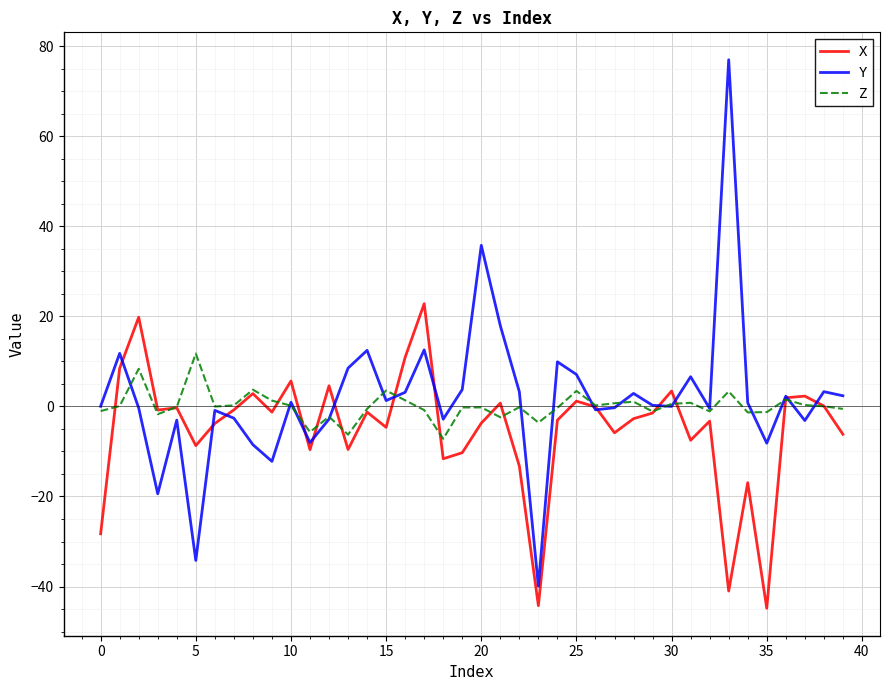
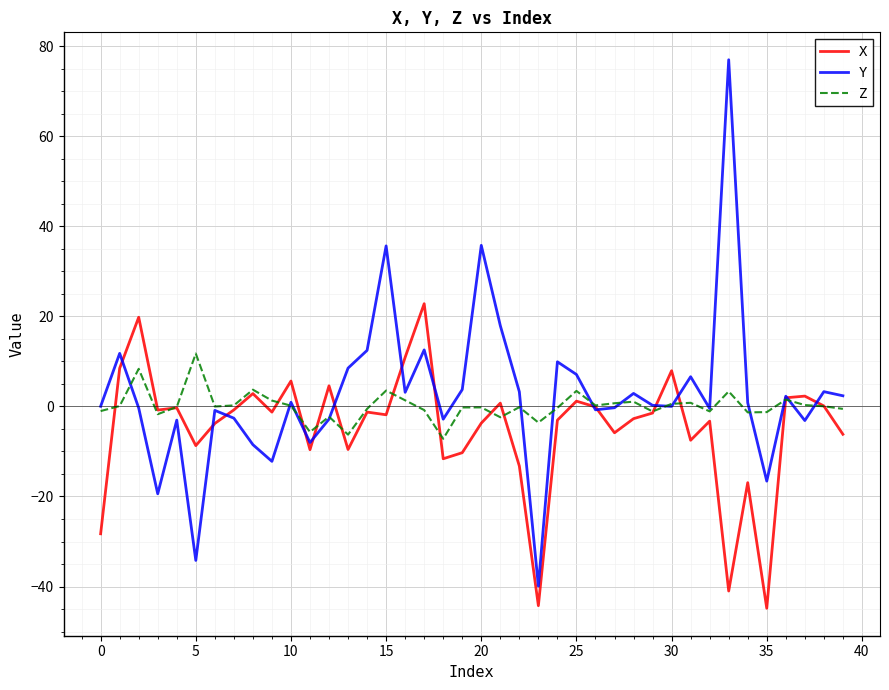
X, 15: -5 -> -2
Y, 15: 1 -> 36
X, 30: 3 -> 8
Y, 35: -8 -> -17
